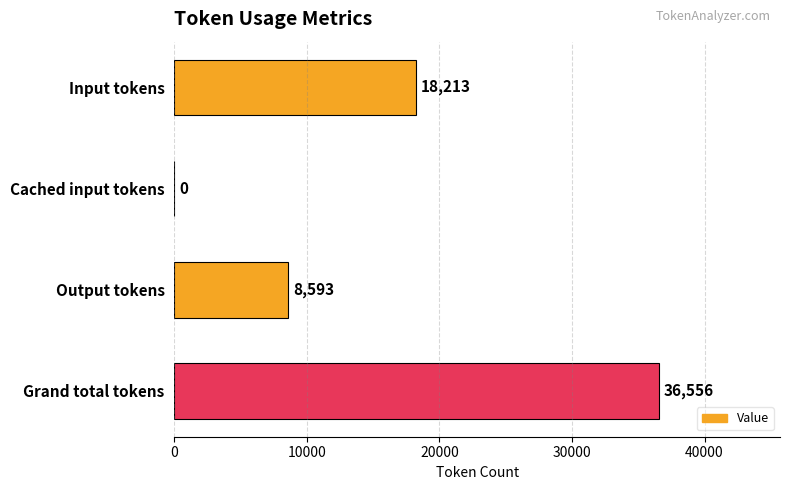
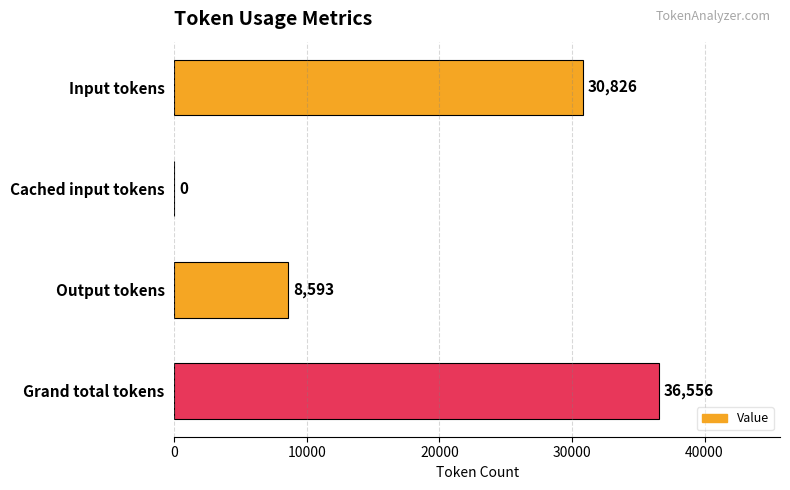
Input tokens: 18,213 -> 30,826
